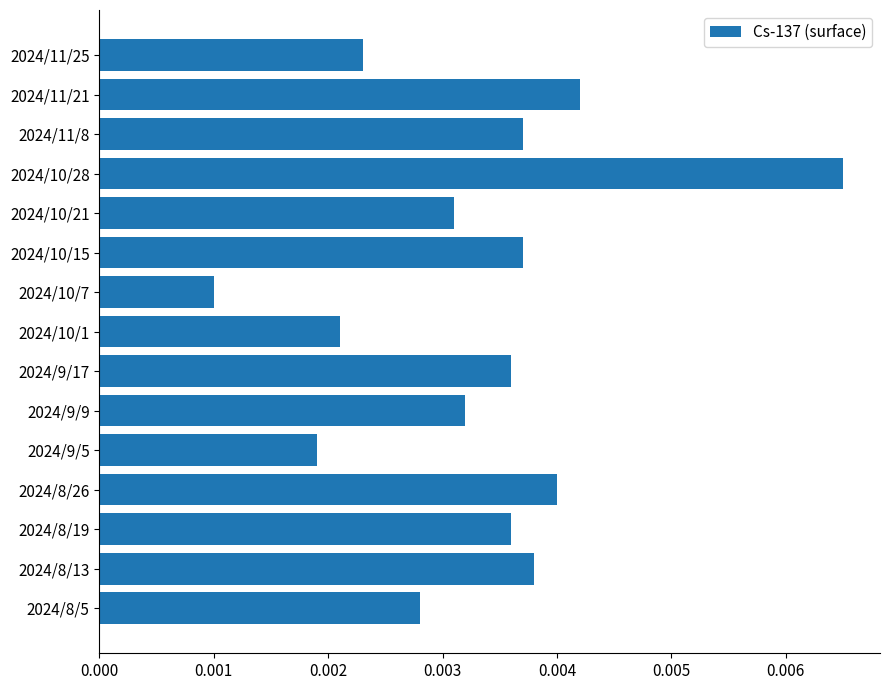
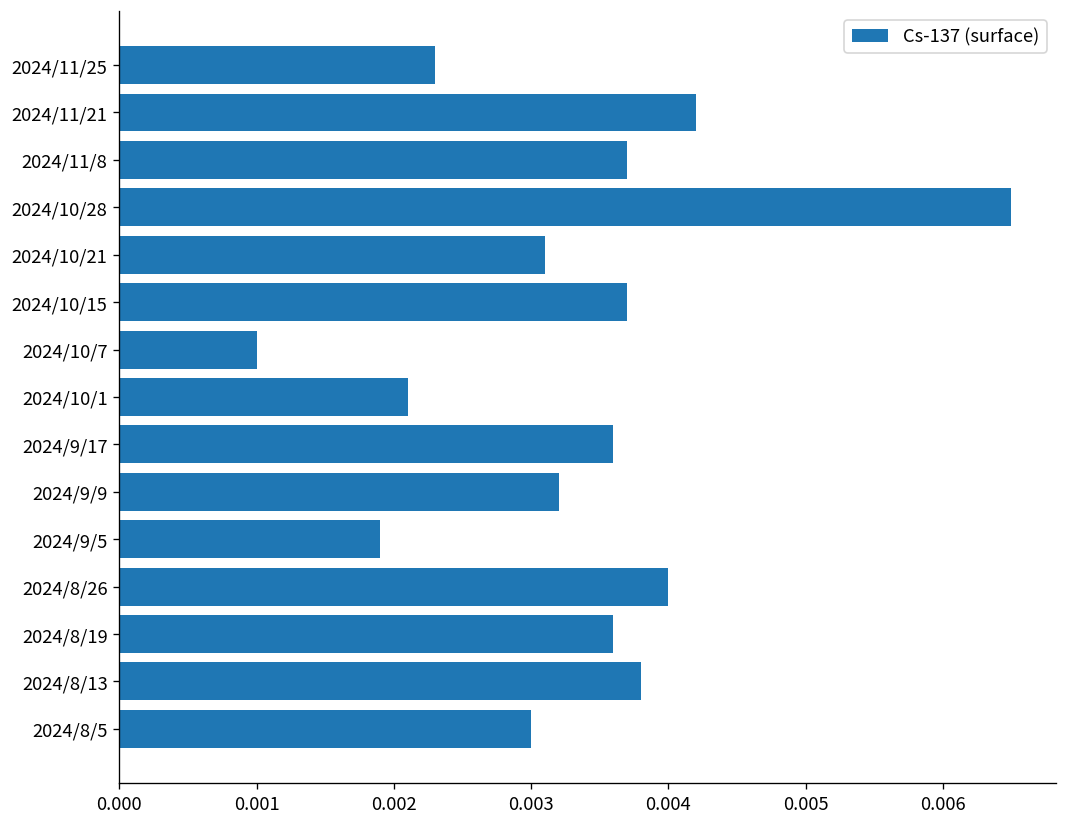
2024/8/5: 0.0028 -> 0.0030
